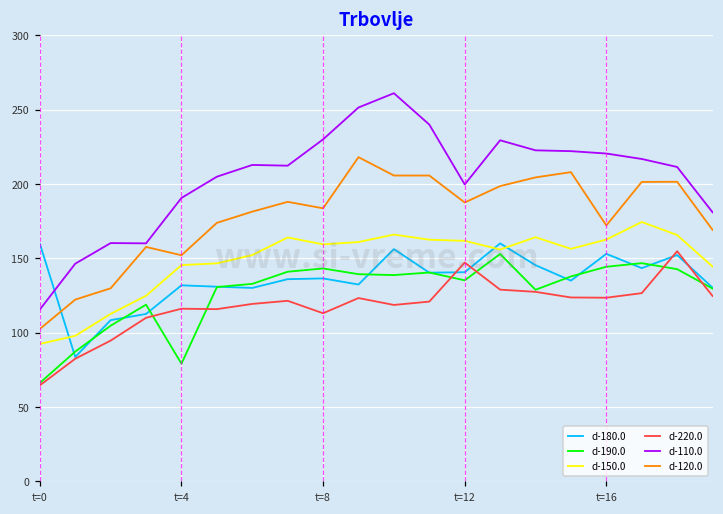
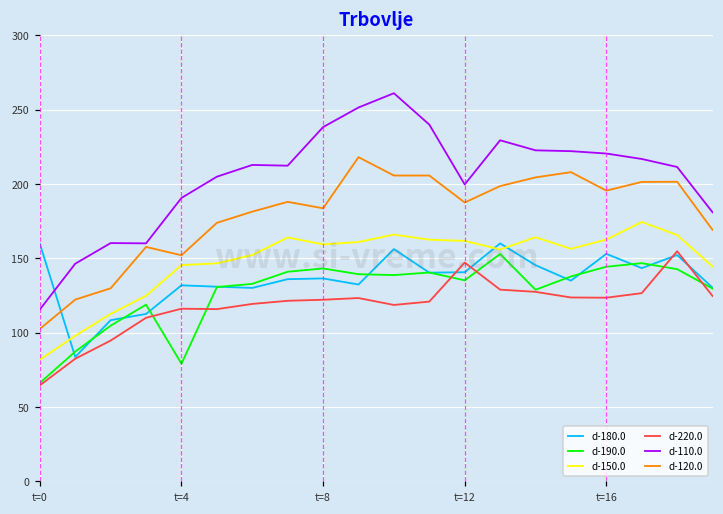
d-150.0, t=0: 92 -> 82
d-220.0, t=8: 113 -> 122
d-110.0, t=8: 230 -> 238
d-120.0, t=16: 172 -> 196
